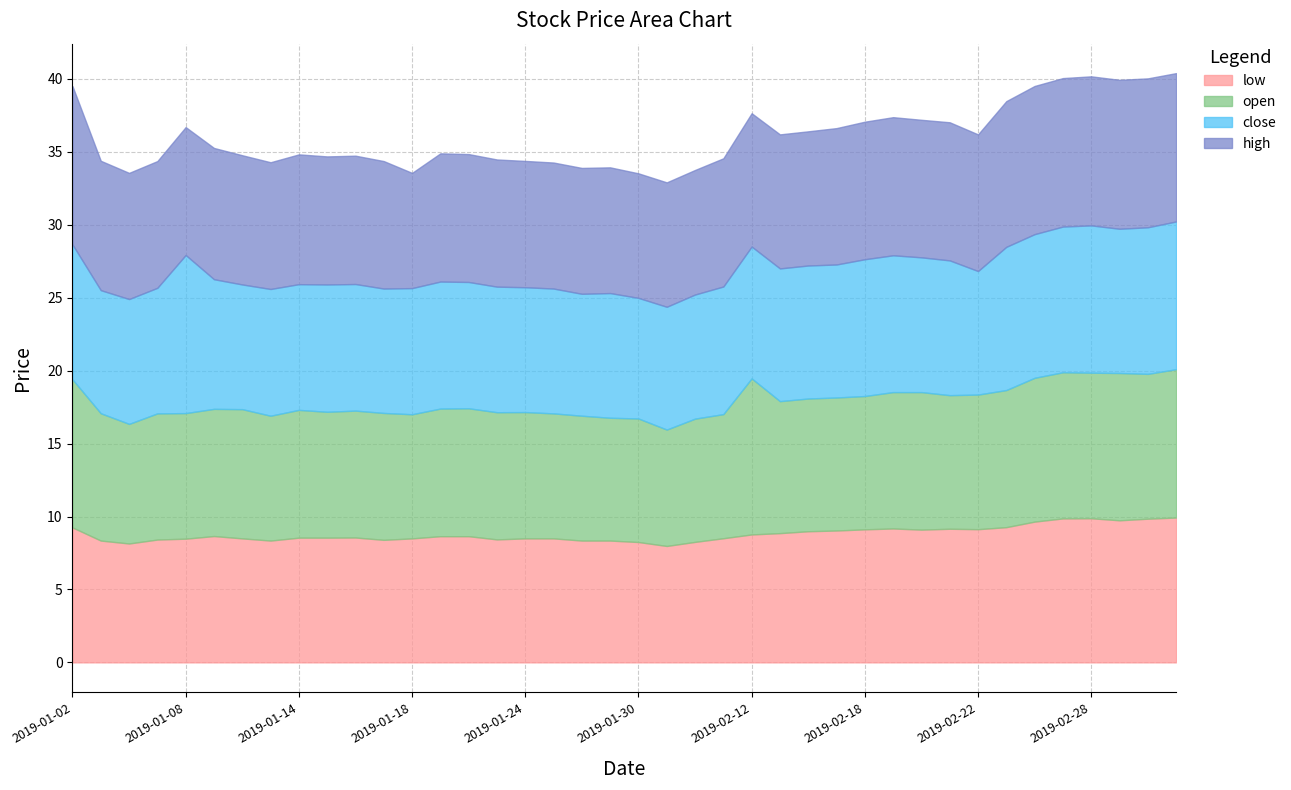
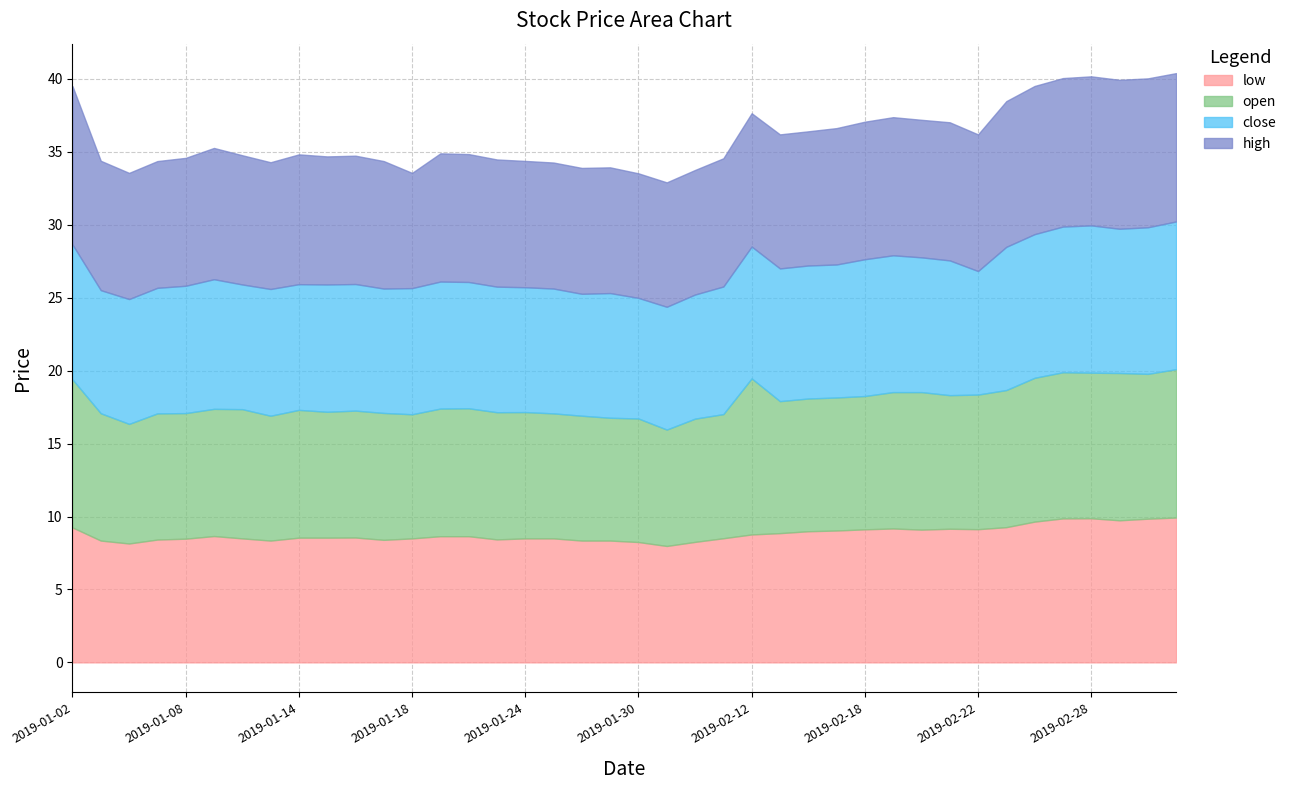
close, 2019-01-08: 10.8 -> 8.7
